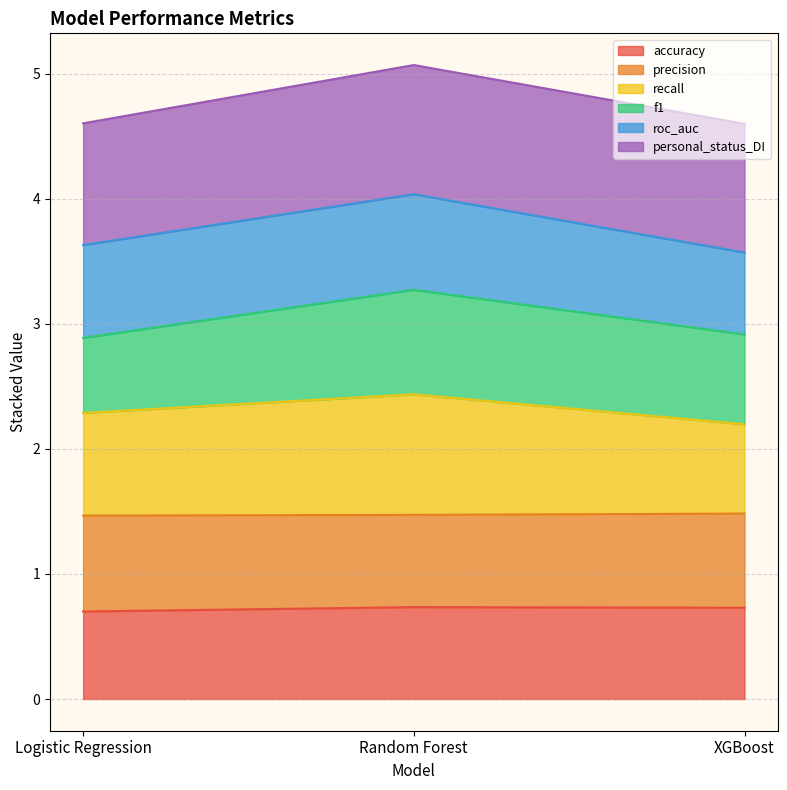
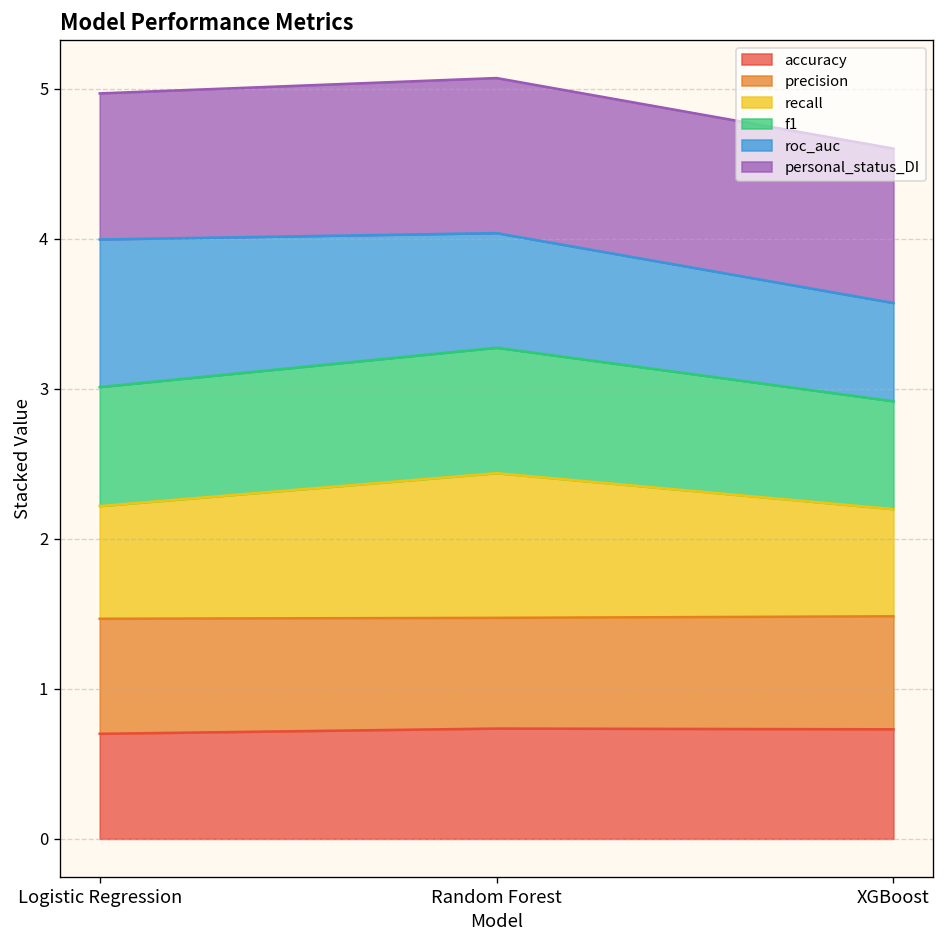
recall, Logistic Regression: 0.82 -> 0.75
f1, Logistic Regression: 0.60 -> 0.79
roc_auc, Logistic Regression: 0.74 -> 0.98
